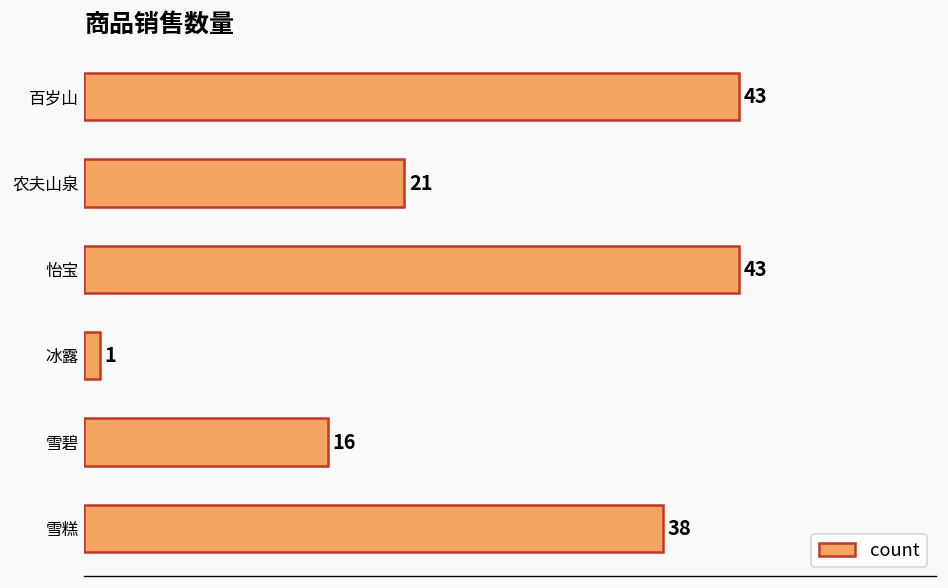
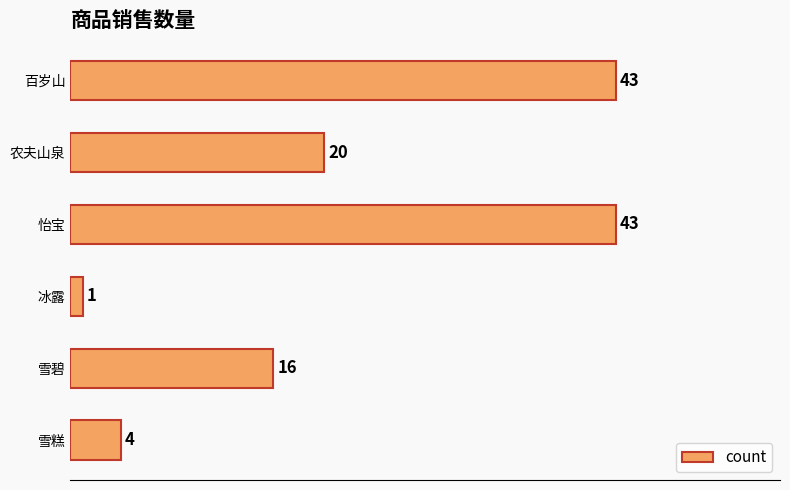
农夫山泉: 21 -> 20
雪糕: 38 -> 4
